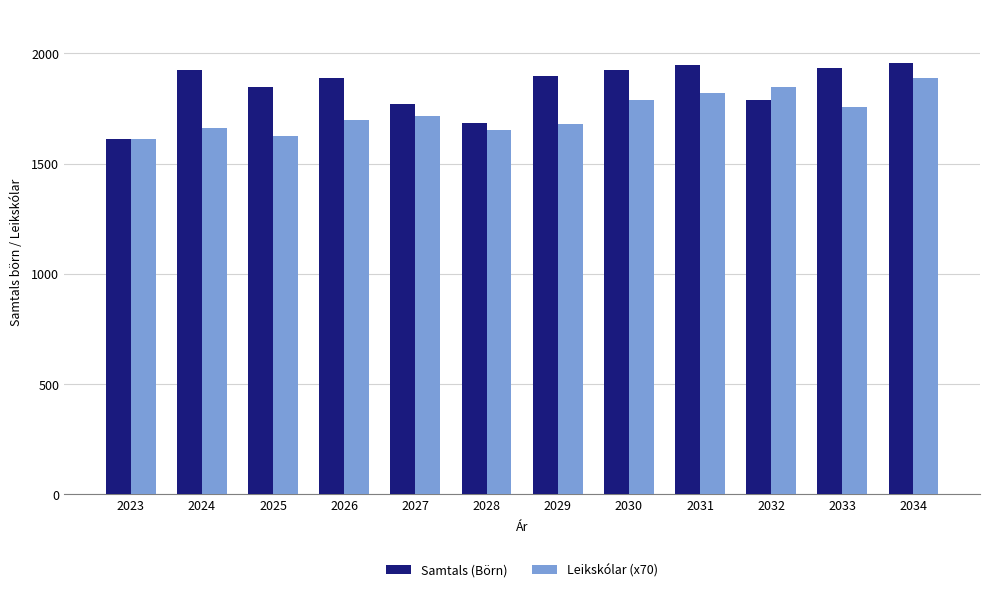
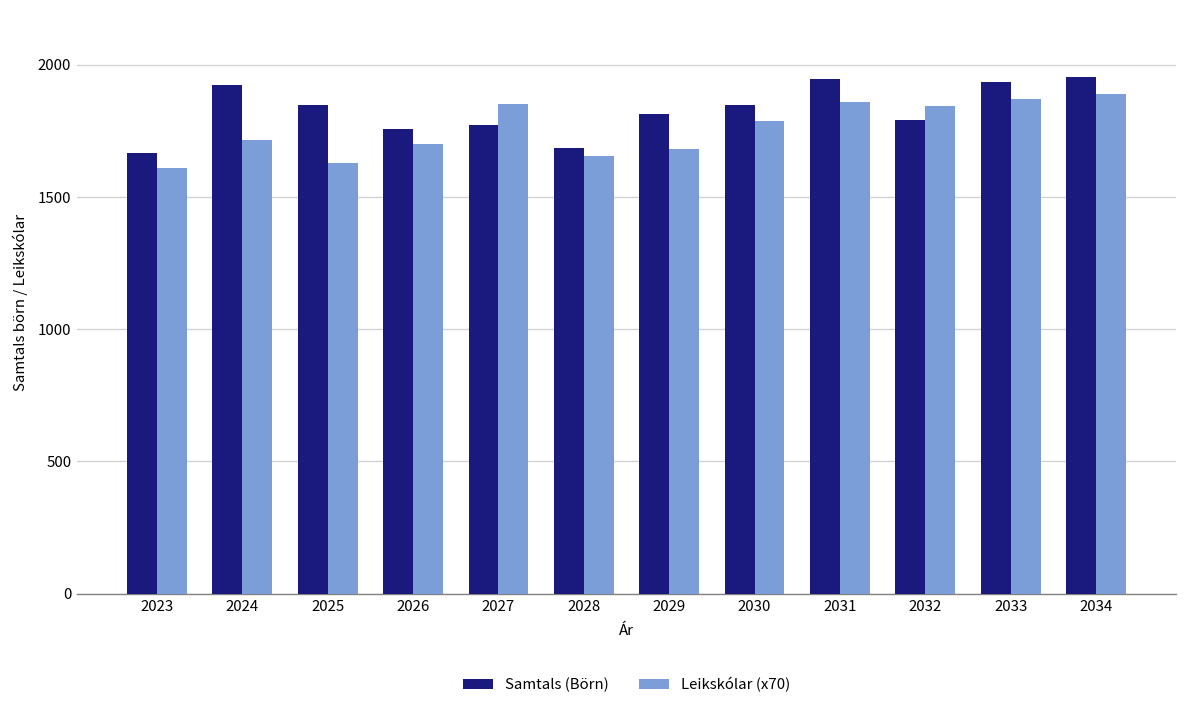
Samtals (Börn), 2023: 1610 -> 1670
Leikskólar (x70), 2024: 1660 -> 1720
Samtals (Börn), 2026: 1890 -> 1760
Leikskólar (x70), 2027: 1710 -> 1850
Samtals (Börn), 2029: 1900 -> 1810
Samtals (Börn), 2030: 1920 -> 1850
Leikskólar (x70), 2031: 1820 -> 1860
Leikskólar (x70), 2033: 1760 -> 1870
